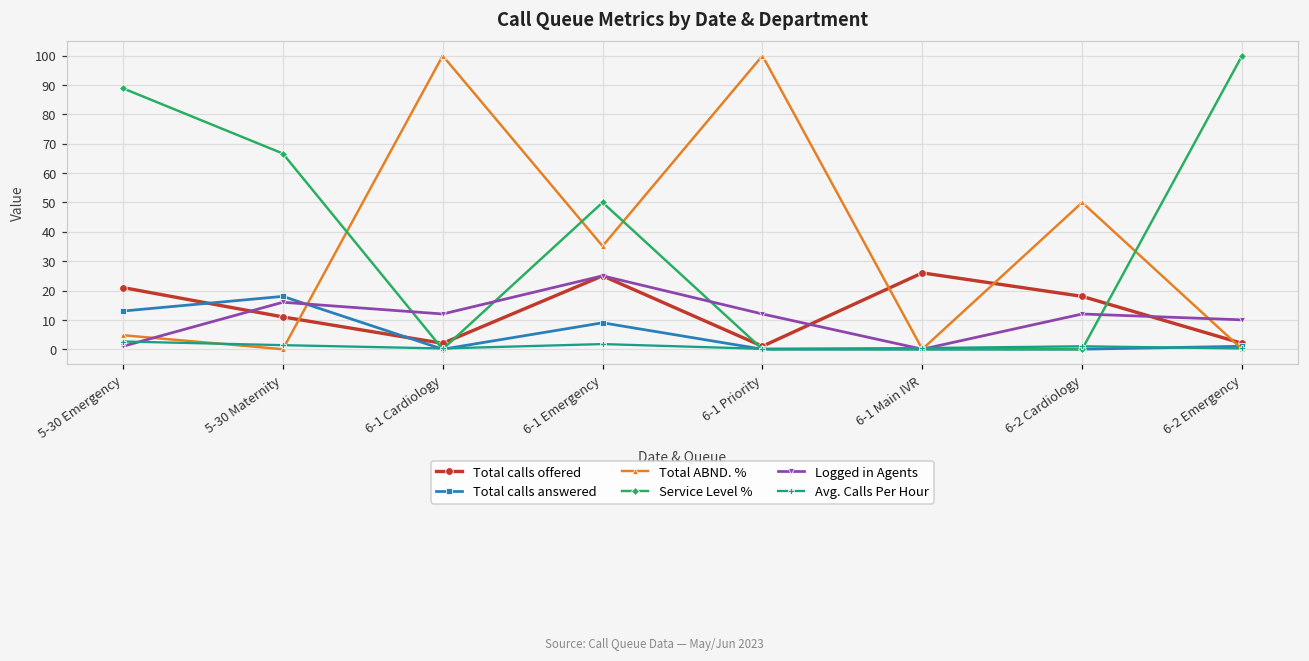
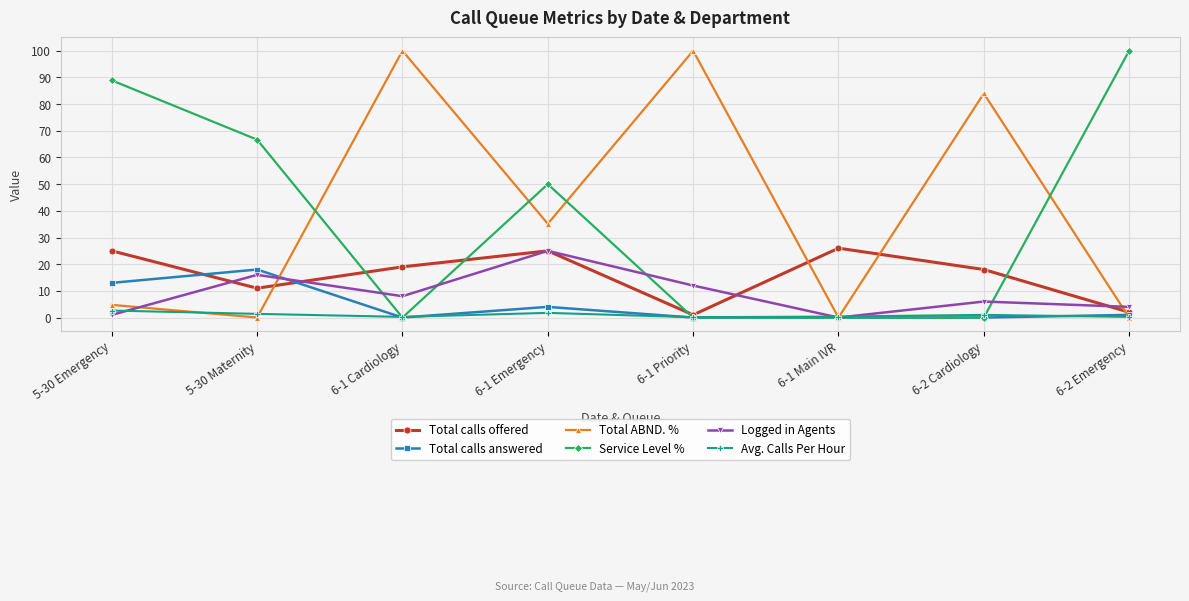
Total calls offered, 5-30 Emergency: 21 -> 25
Total calls offered, 6-1 Cardiology: 2 -> 19
Logged in Agents, 6-1 Cardiology: 12 -> 8
Total calls answered, 6-1 Emergency: 9 -> 4
Total ABND. %, 6-2 Cardiology: 50 -> 84
Logged in Agents, 6-2 Cardiology: 12 -> 6
Logged in Agents, 6-2 Emergency: 10 -> 4
